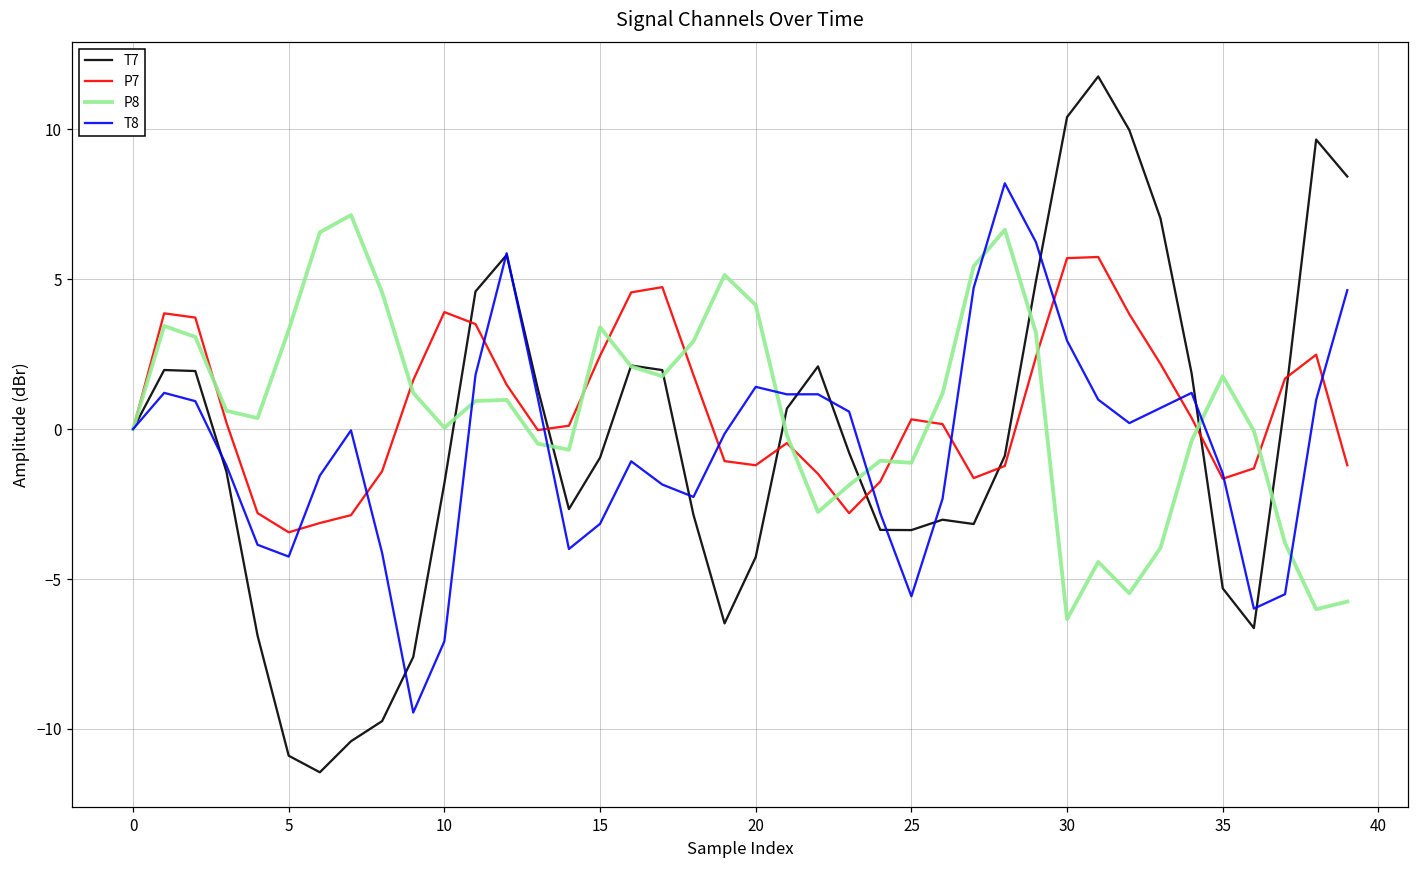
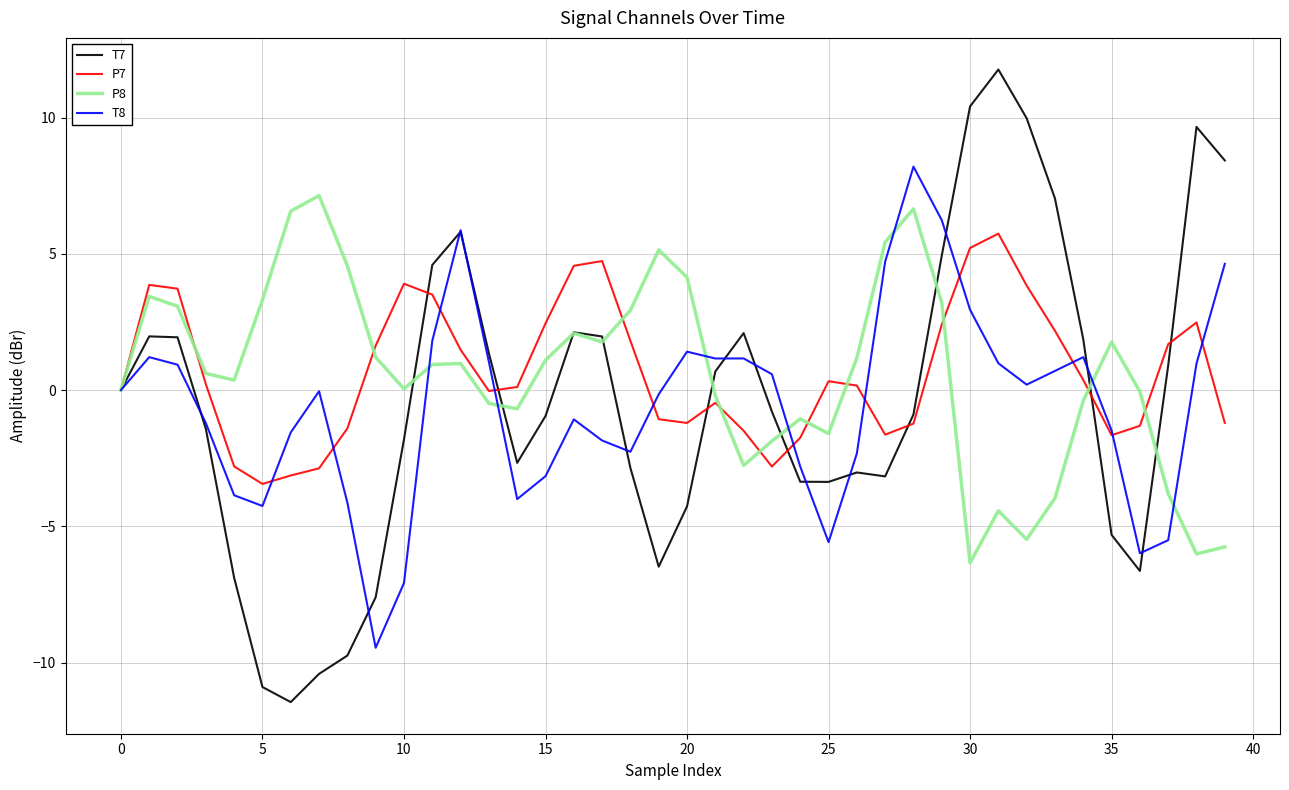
P8, 15: 3.4 -> 1.1
P8, 25: -1.1 -> -1.6
P7, 30: 5.7 -> 5.2
